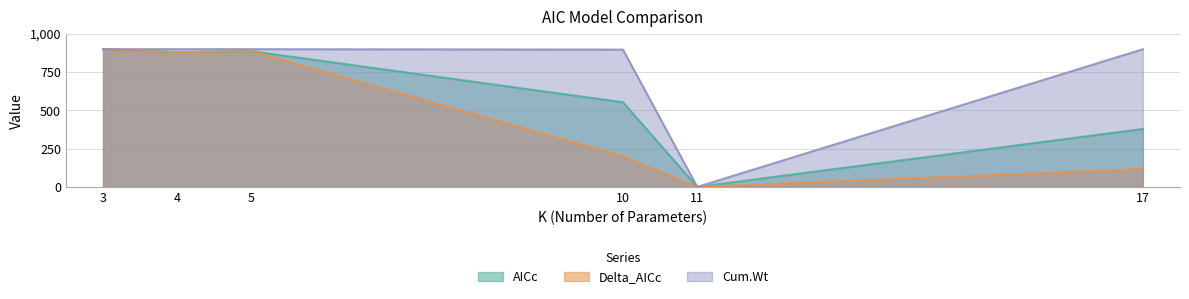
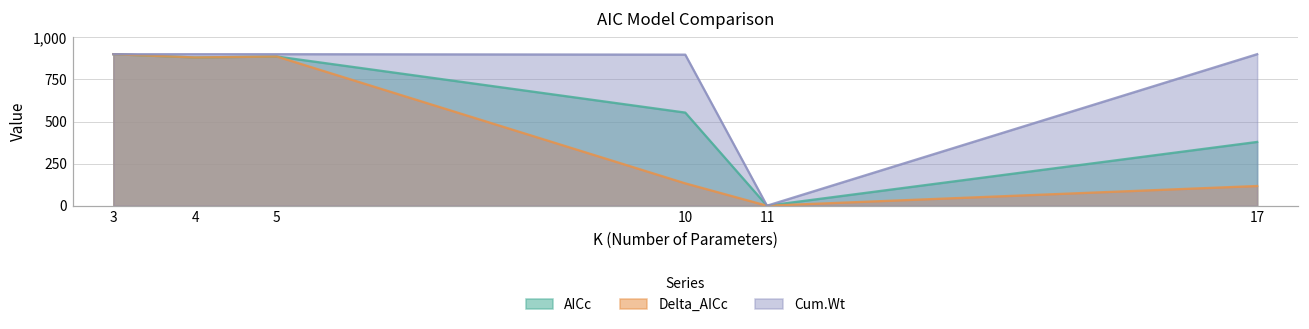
Delta_AICc, 10: 200 -> 130
